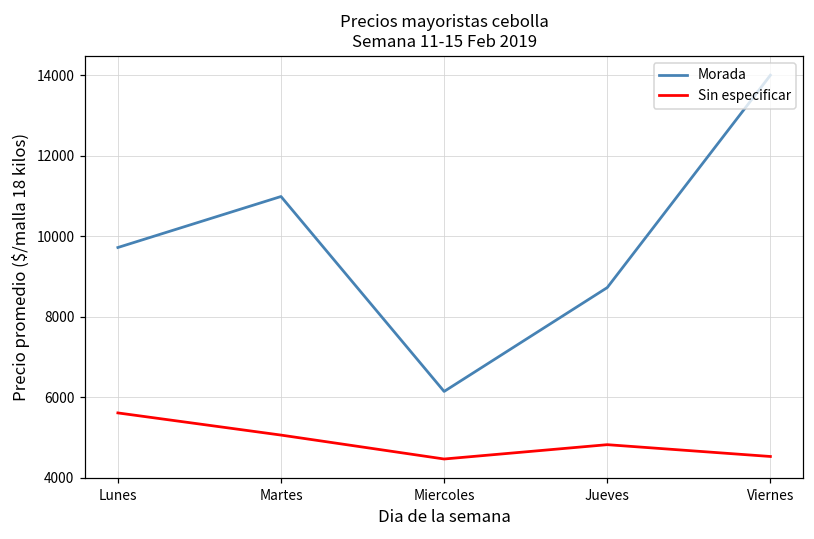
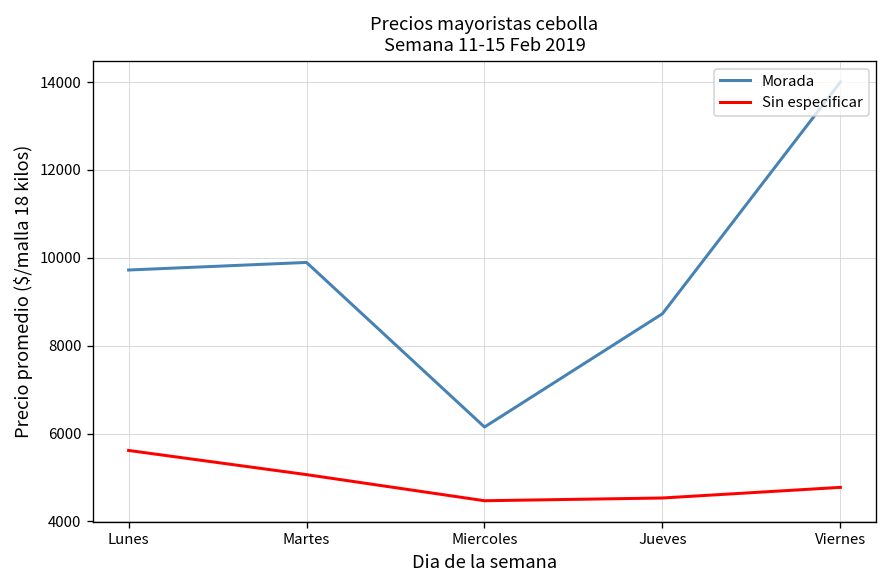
Morada, Martes: 11000 -> 9900
Sin especificar, Jueves: 4800 -> 4500
Sin especificar, Viernes: 4500 -> 4800
